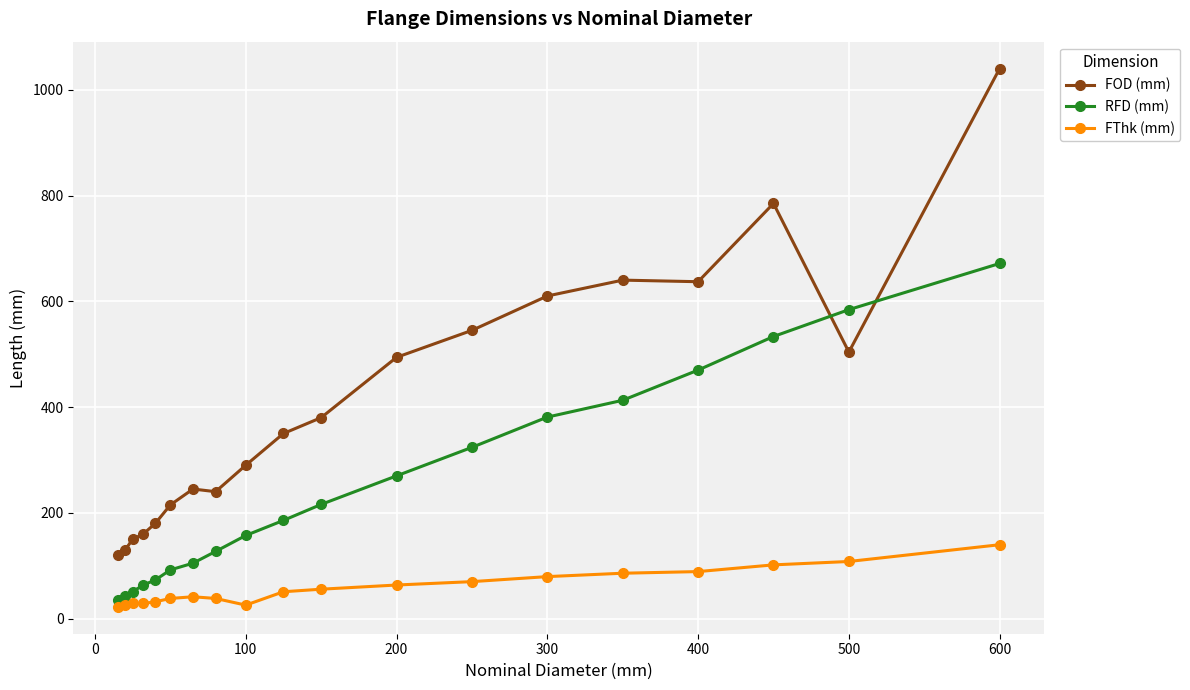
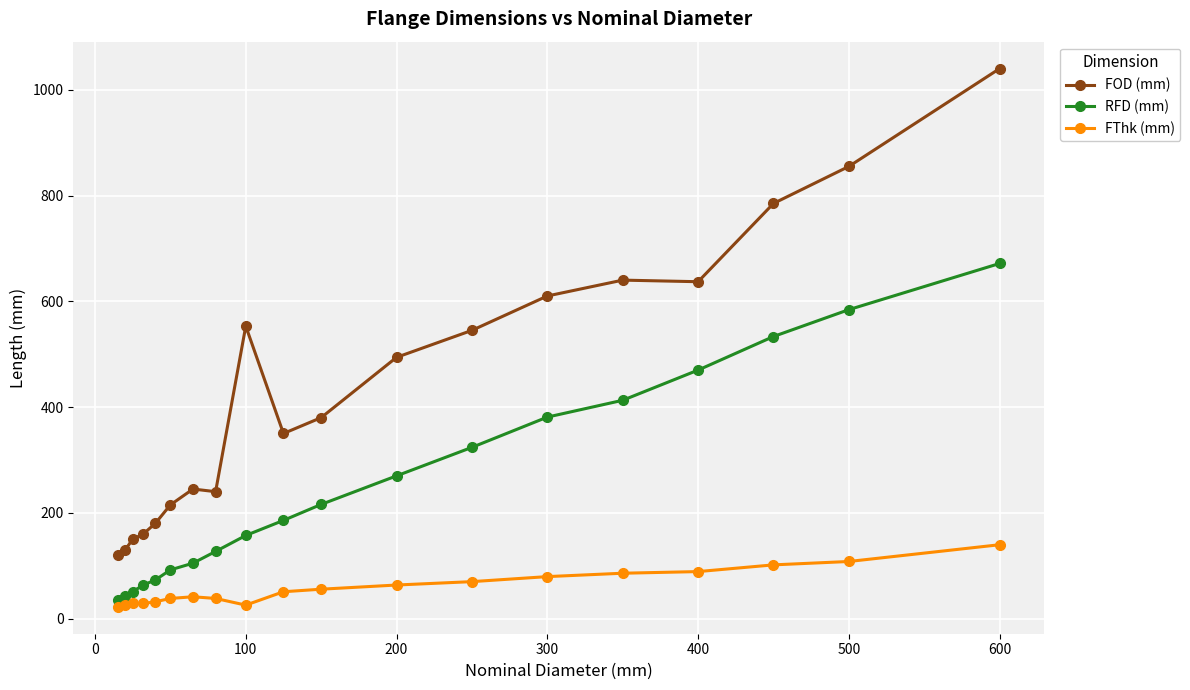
FOD (mm), 100: 290 -> 550
FOD (mm), 500: 500 -> 860
